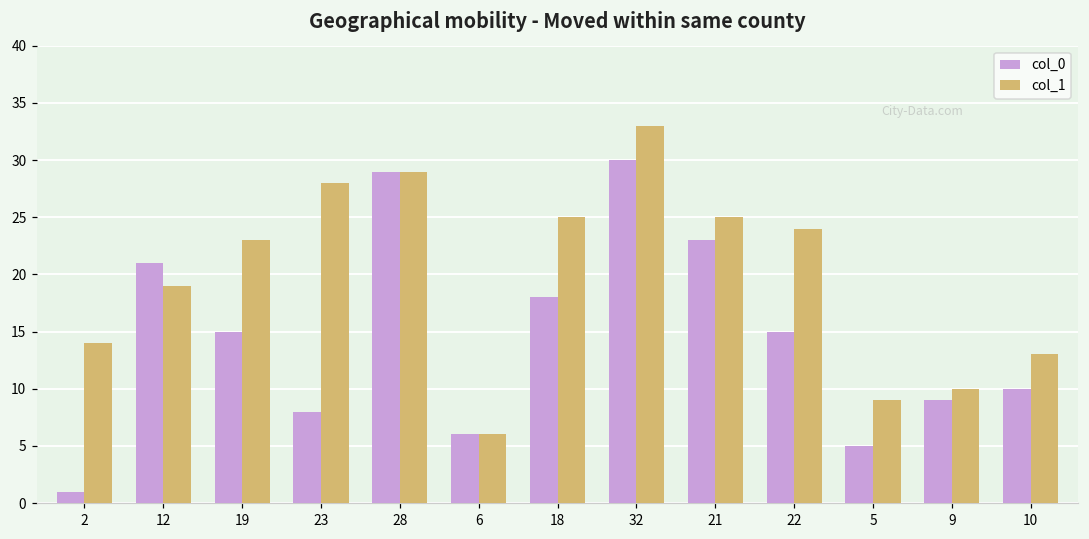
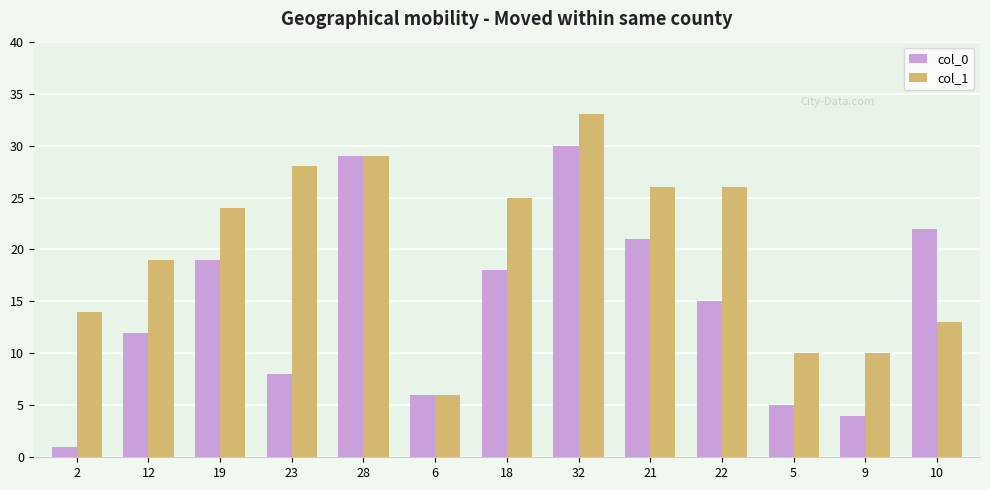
col_0, 12: 21 -> 12
col_0, 19: 15 -> 19
col_1, 19: 23 -> 24
col_0, 21: 23 -> 21
col_1, 21: 25 -> 26
col_1, 22: 24 -> 26
col_1, 5: 9 -> 10
col_0, 9: 9 -> 4
col_0, 10: 10 -> 22
